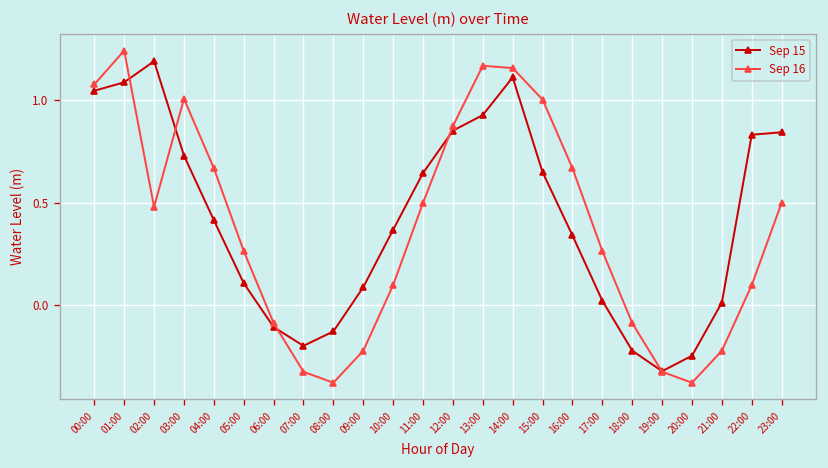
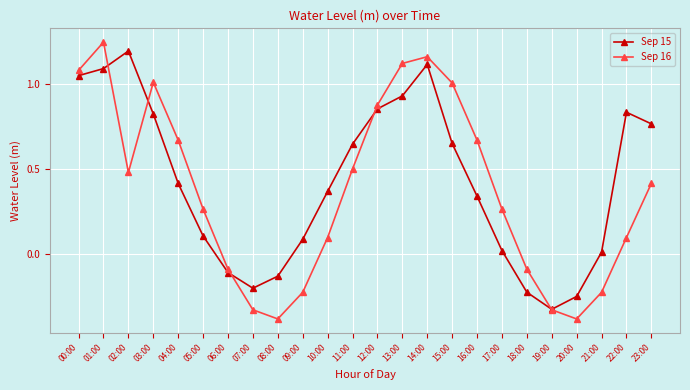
Sep 15, 03:00: 0.73 -> 0.82
Sep 16, 13:00: 1.17 -> 1.12
Sep 15, 23:00: 0.84 -> 0.76
Sep 16, 23:00: 0.50 -> 0.41
